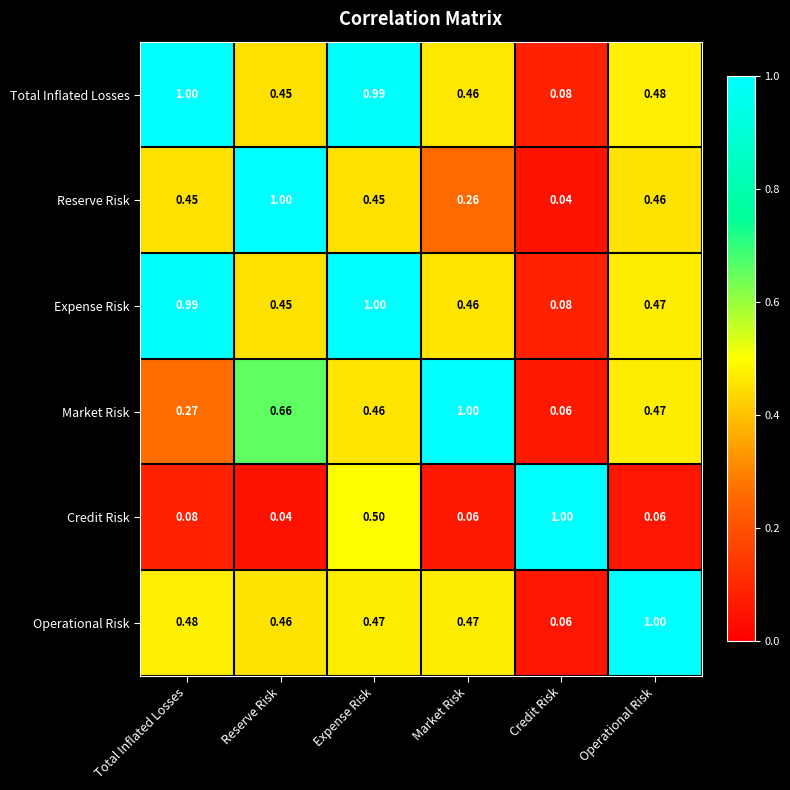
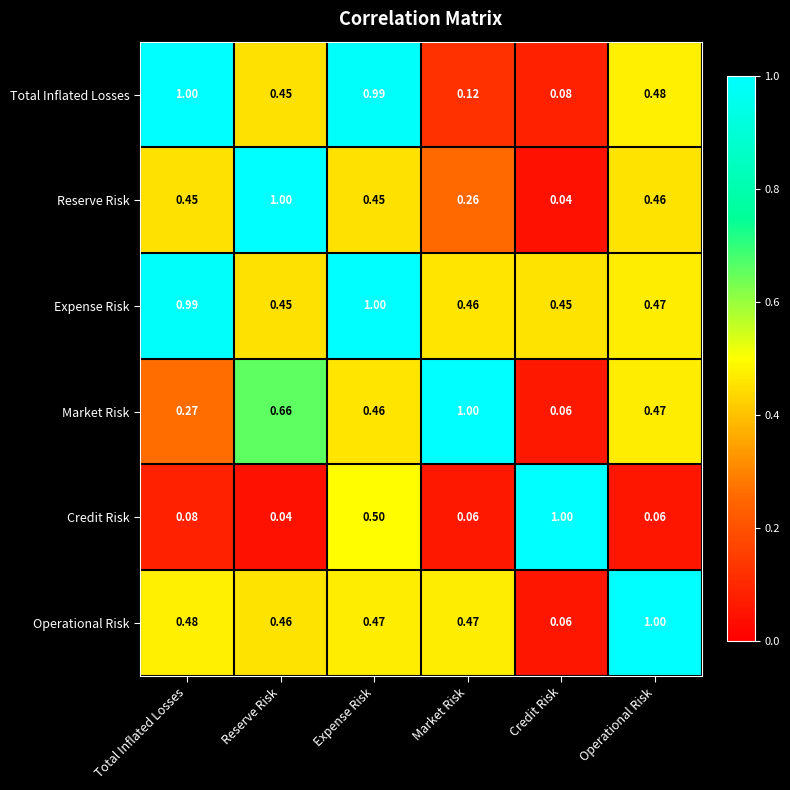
Total Inflated Losses, Market Risk: 0.46 -> 0.12
Expense Risk, Credit Risk: 0.08 -> 0.45
